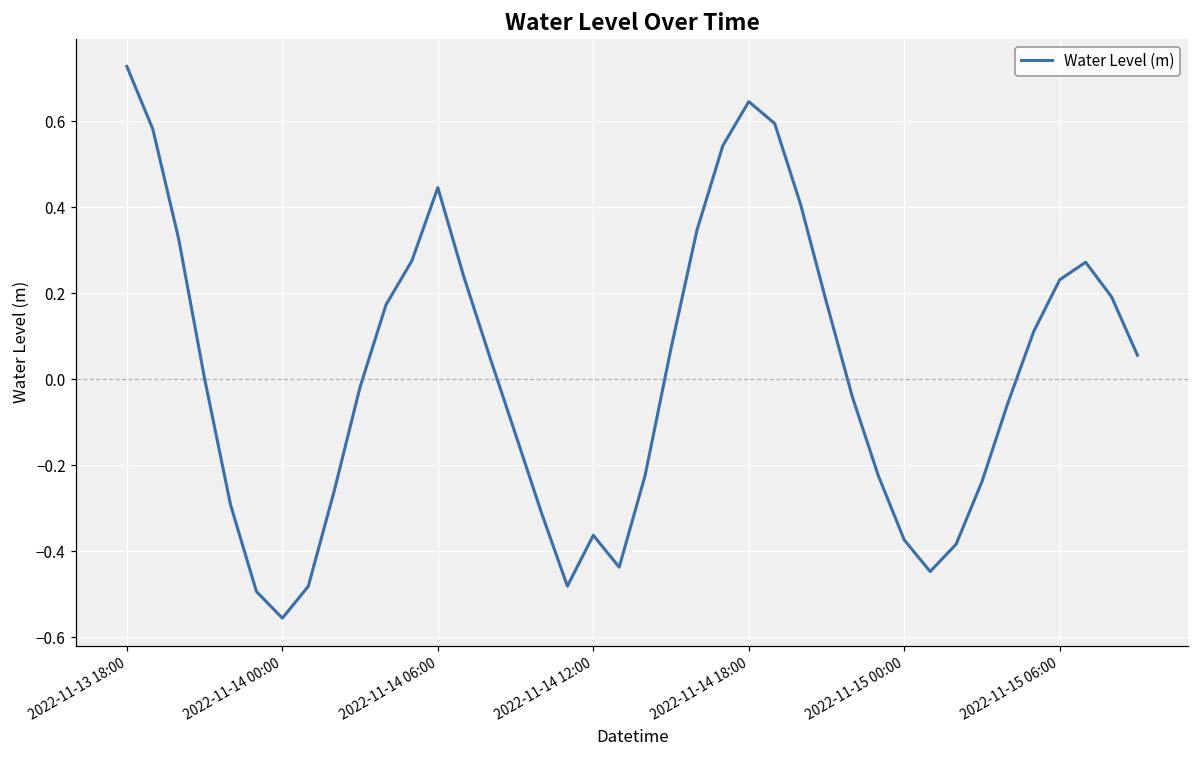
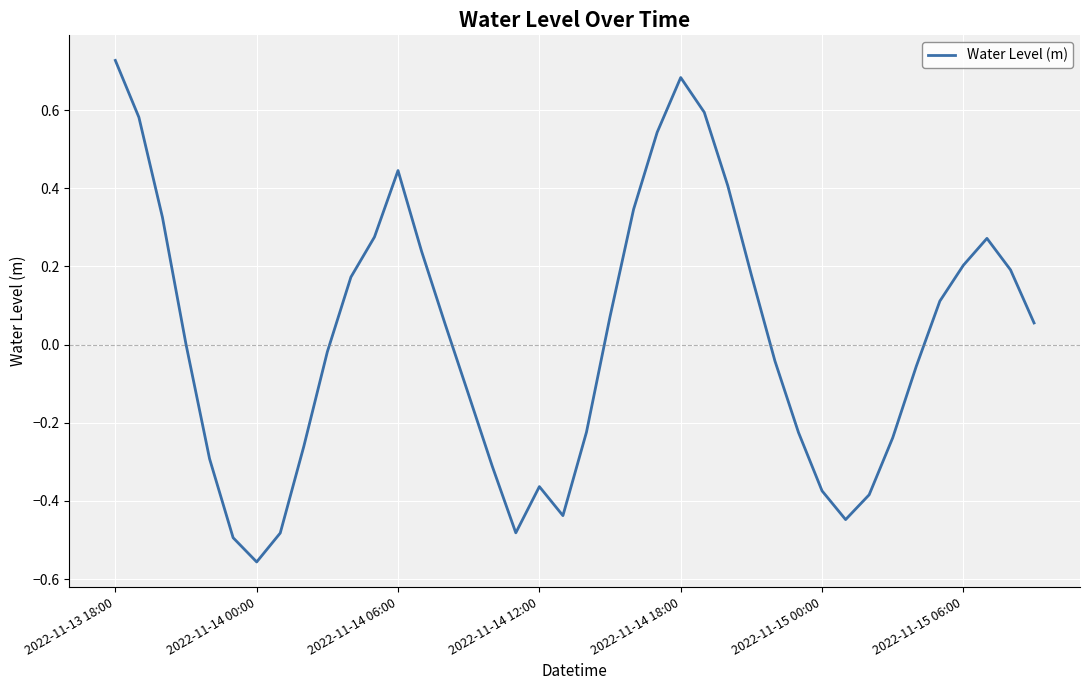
2022-11-14 18:00: 0.65 -> 0.68
2022-11-15 06:00: 0.23 -> 0.20
